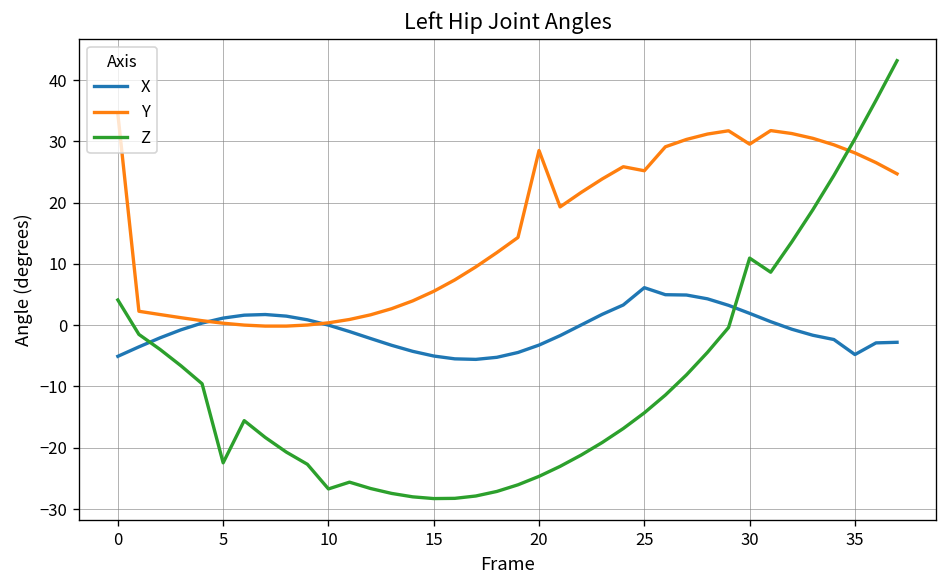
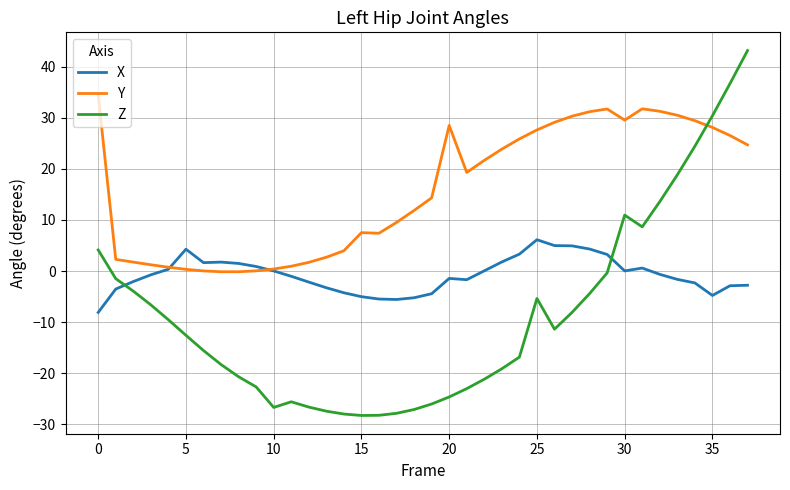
X, 0: -5 -> -8
X, 5: 1 -> 4
Z, 5: -22 -> -13
Y, 15: 6 -> 8
X, 20: -3 -> -1
Y, 25: 25 -> 28
Z, 25: -14 -> -5
X, 30: 2 -> 0
